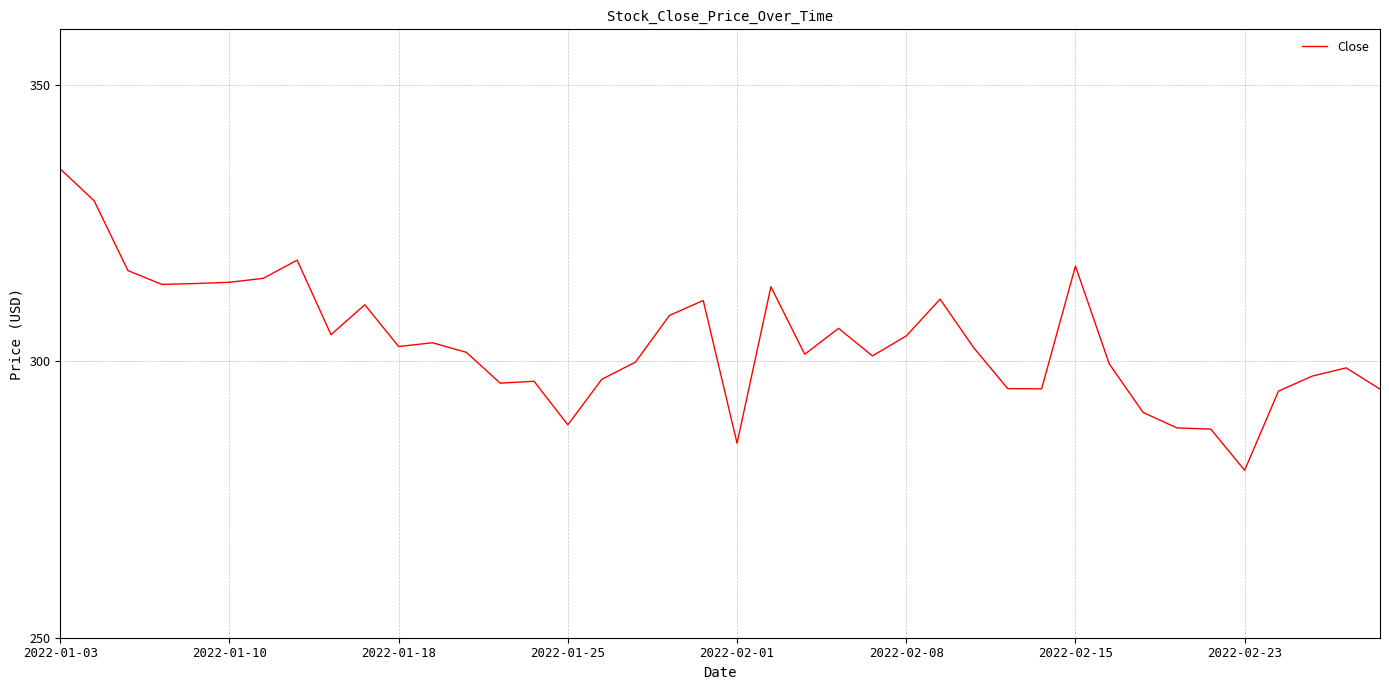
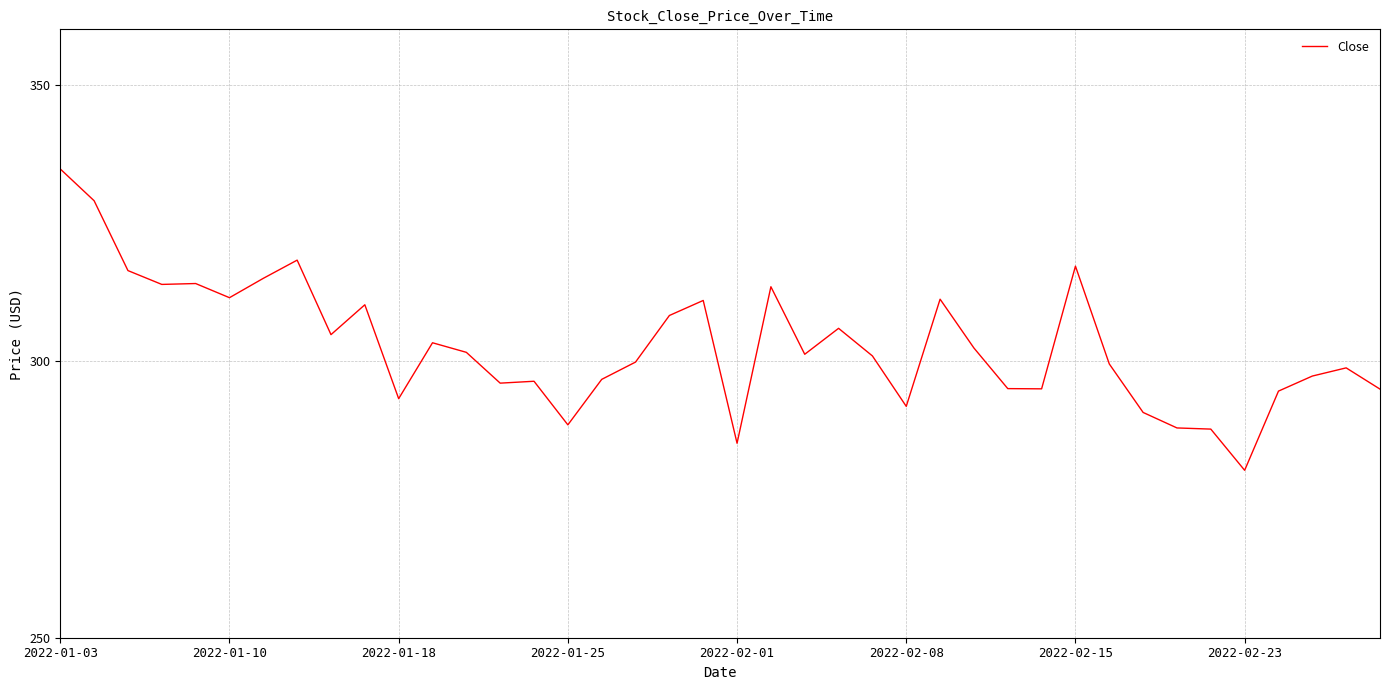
2022-01-10: 314 -> 311
2022-01-18: 303 -> 293
2022-02-08: 305 -> 292
